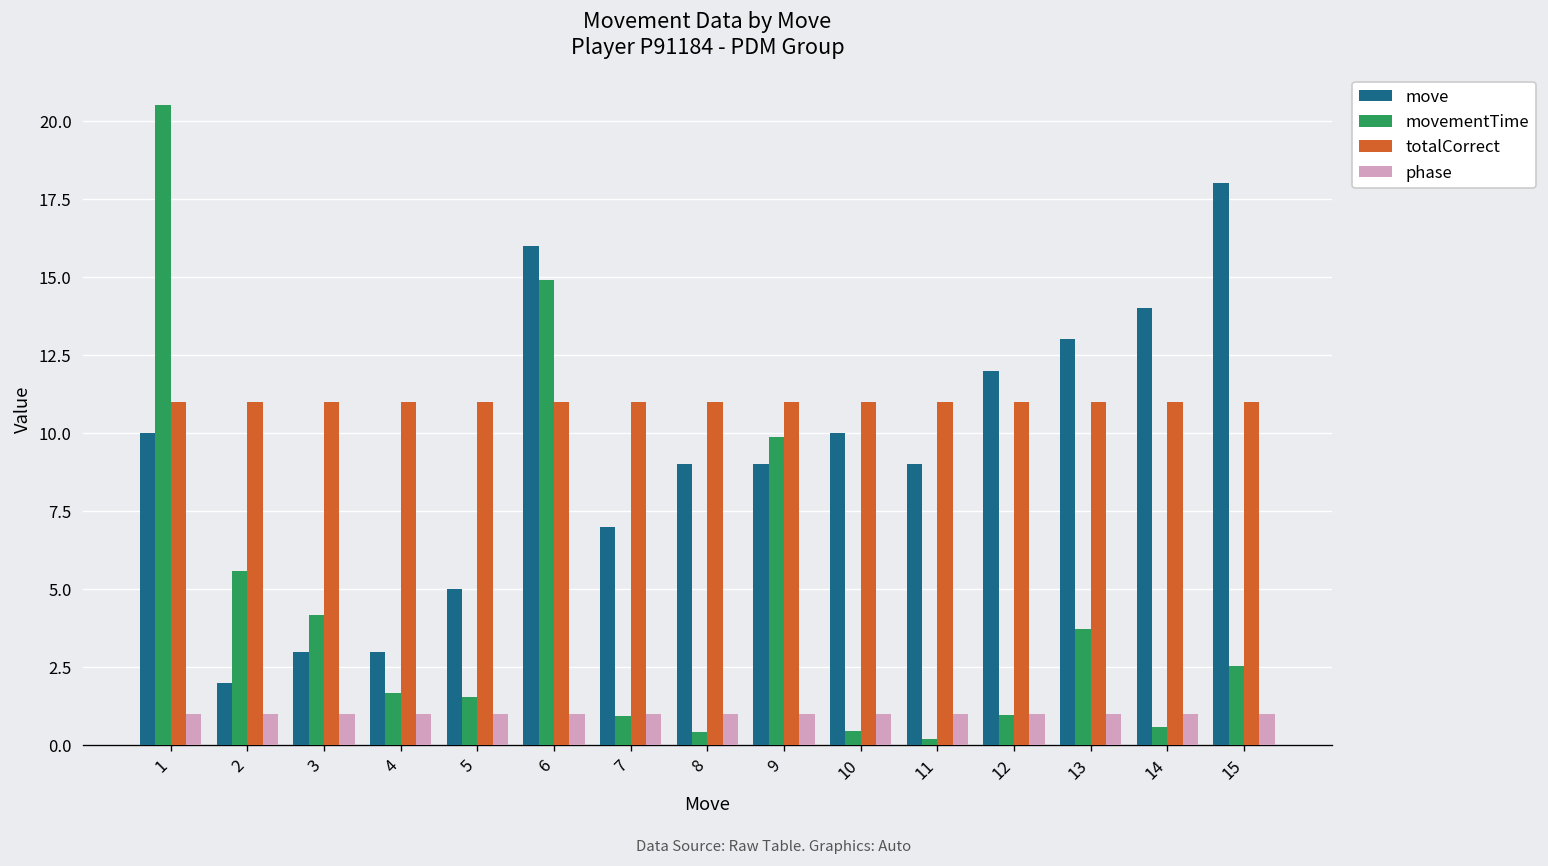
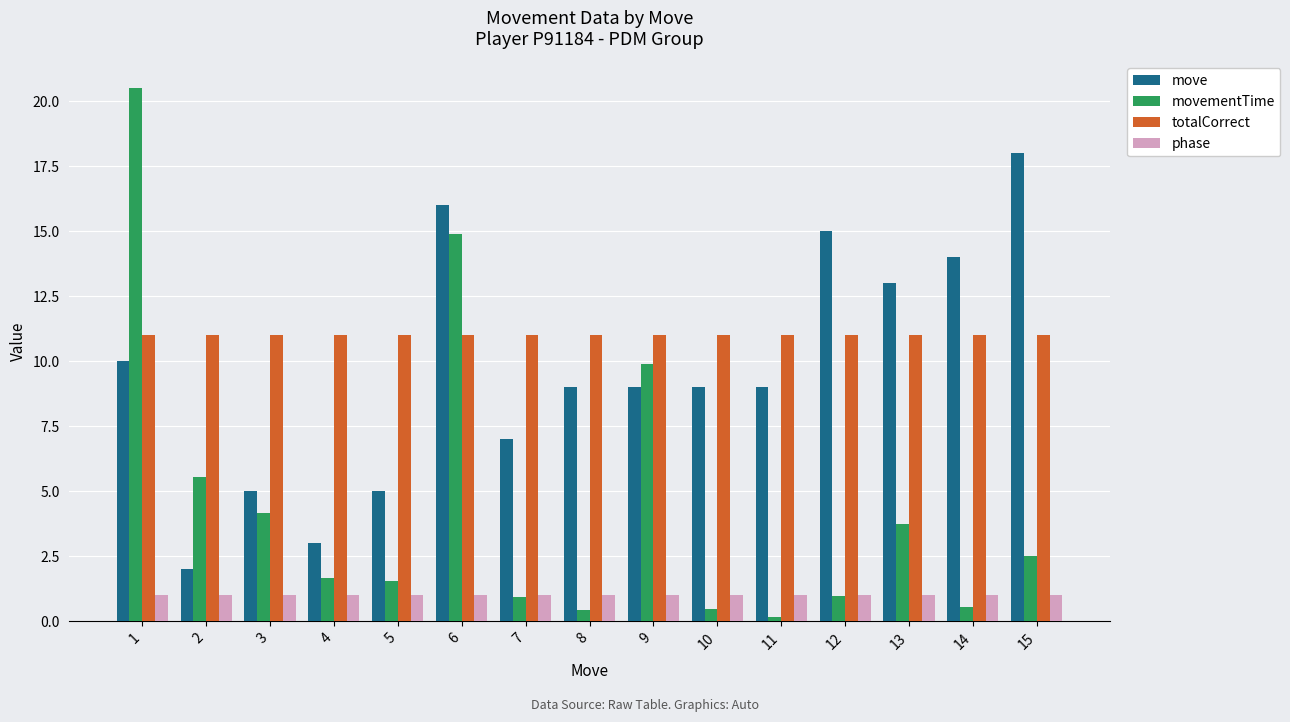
move, 3: 3 -> 5
move, 10: 10 -> 9
move, 12: 12 -> 15
